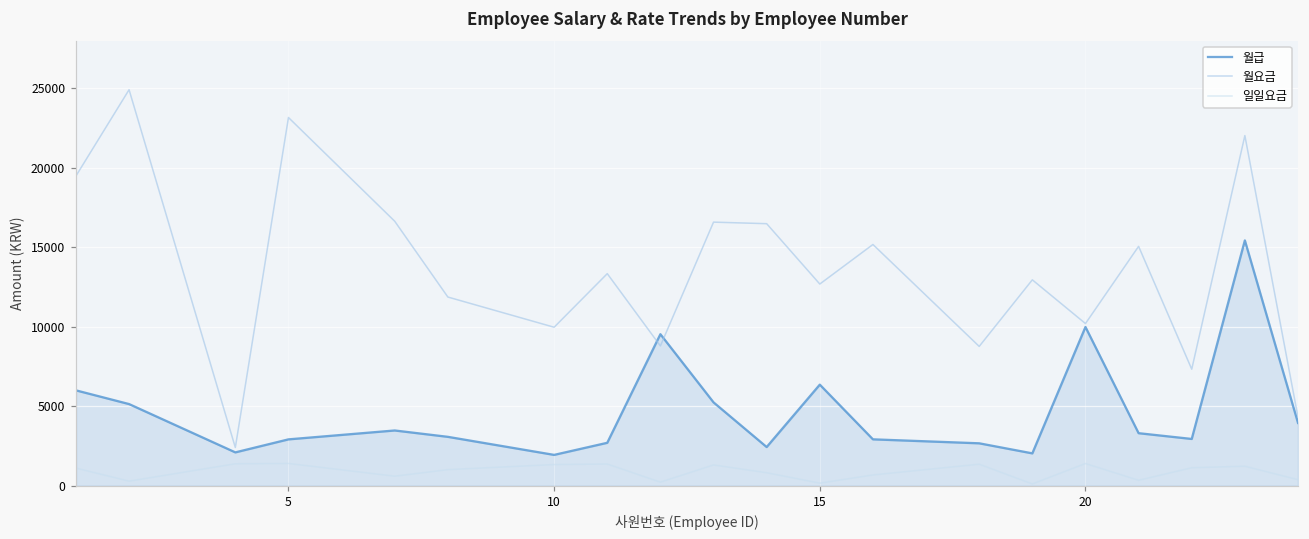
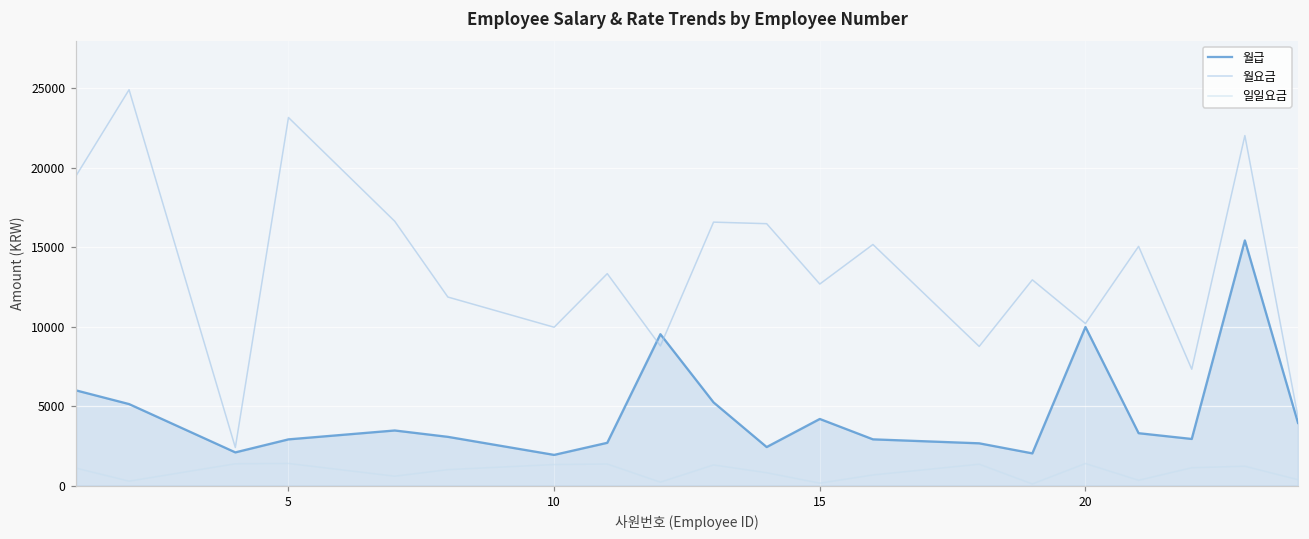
월급, 15: 6400 -> 4200
